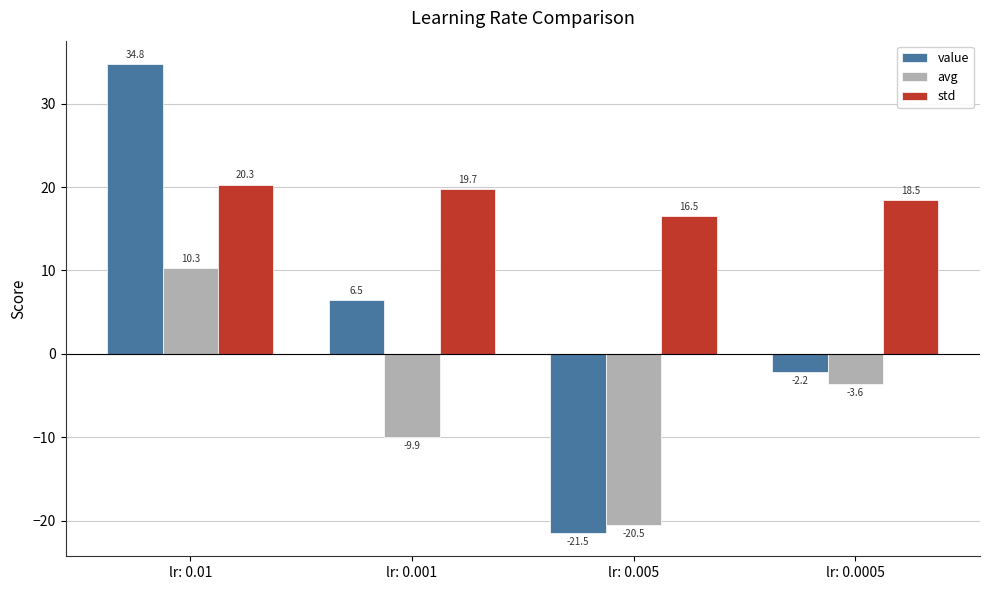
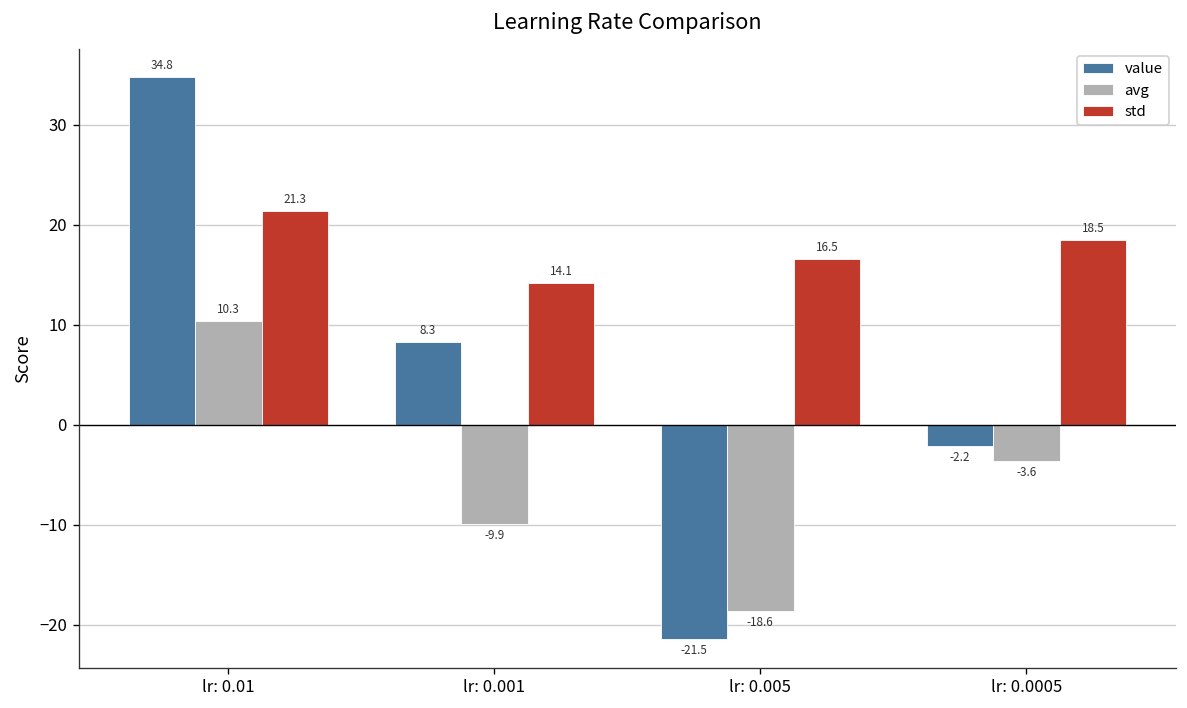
std, lr: 0.01: 20.3 -> 21.3
value, lr: 0.001: 6.5 -> 8.3
std, lr: 0.001: 19.7 -> 14.1
avg, lr: 0.005: -20.5 -> -18.6
